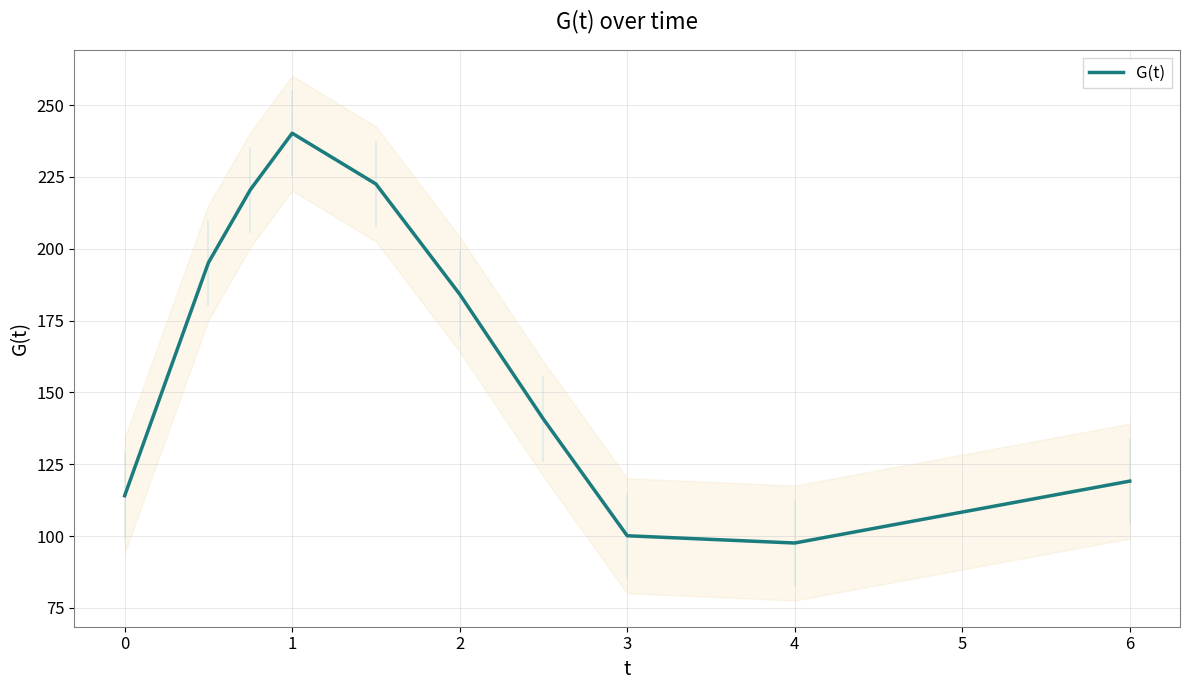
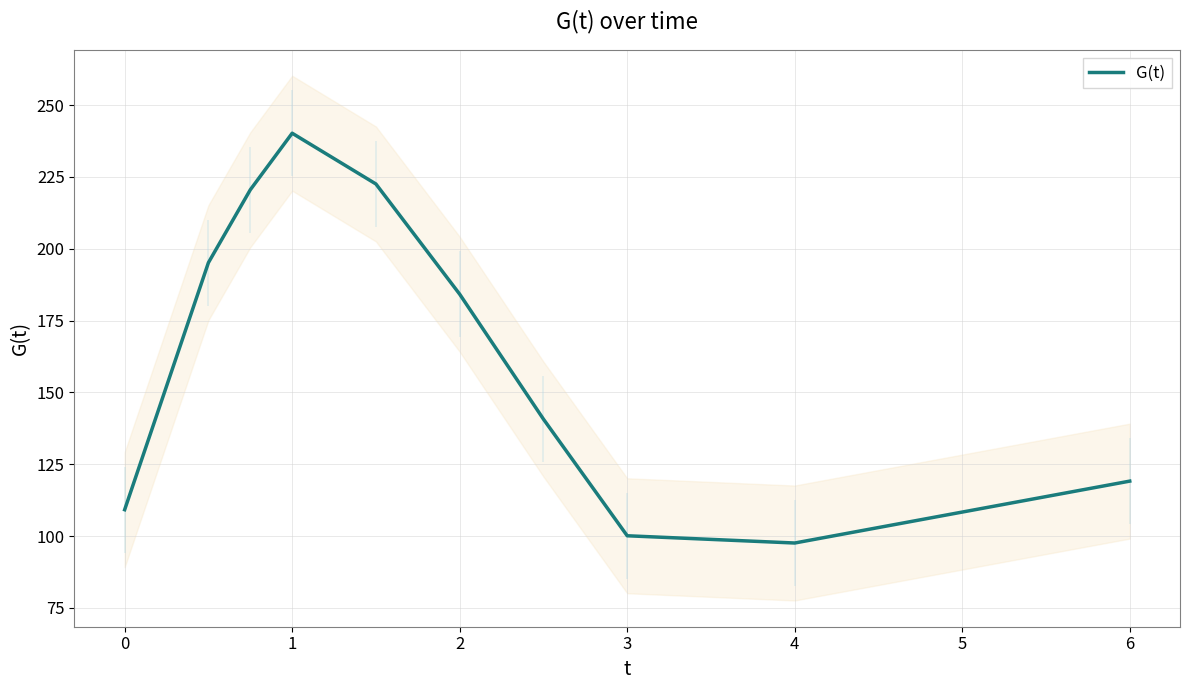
G(t), 0: 114 -> 109
